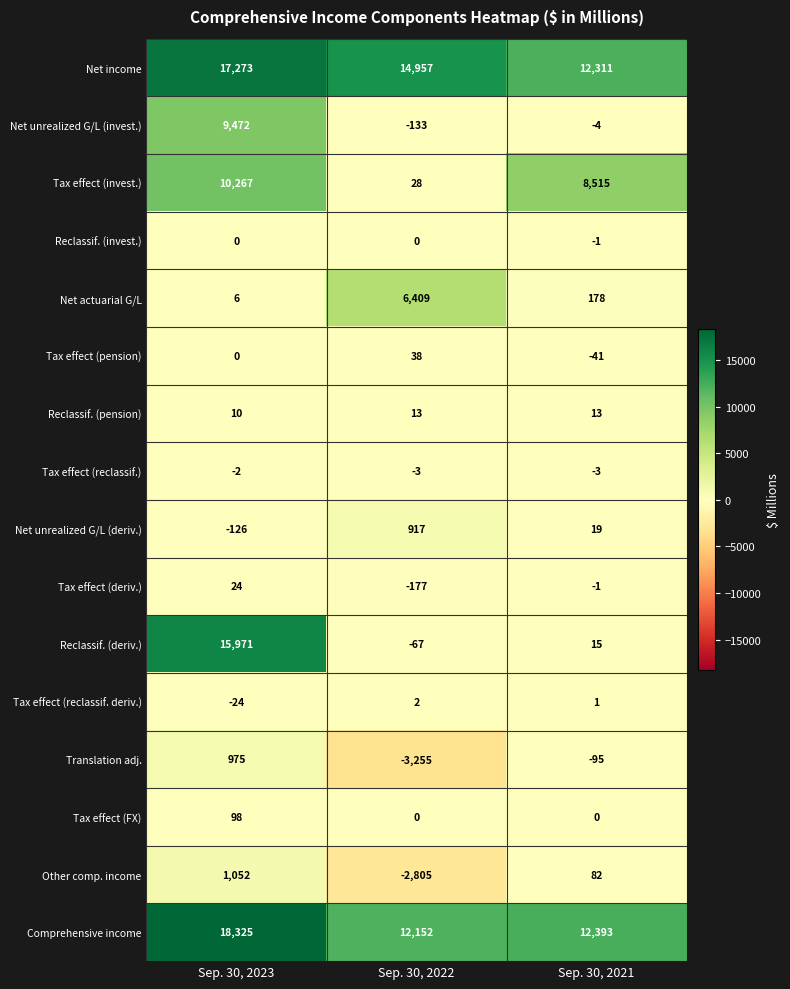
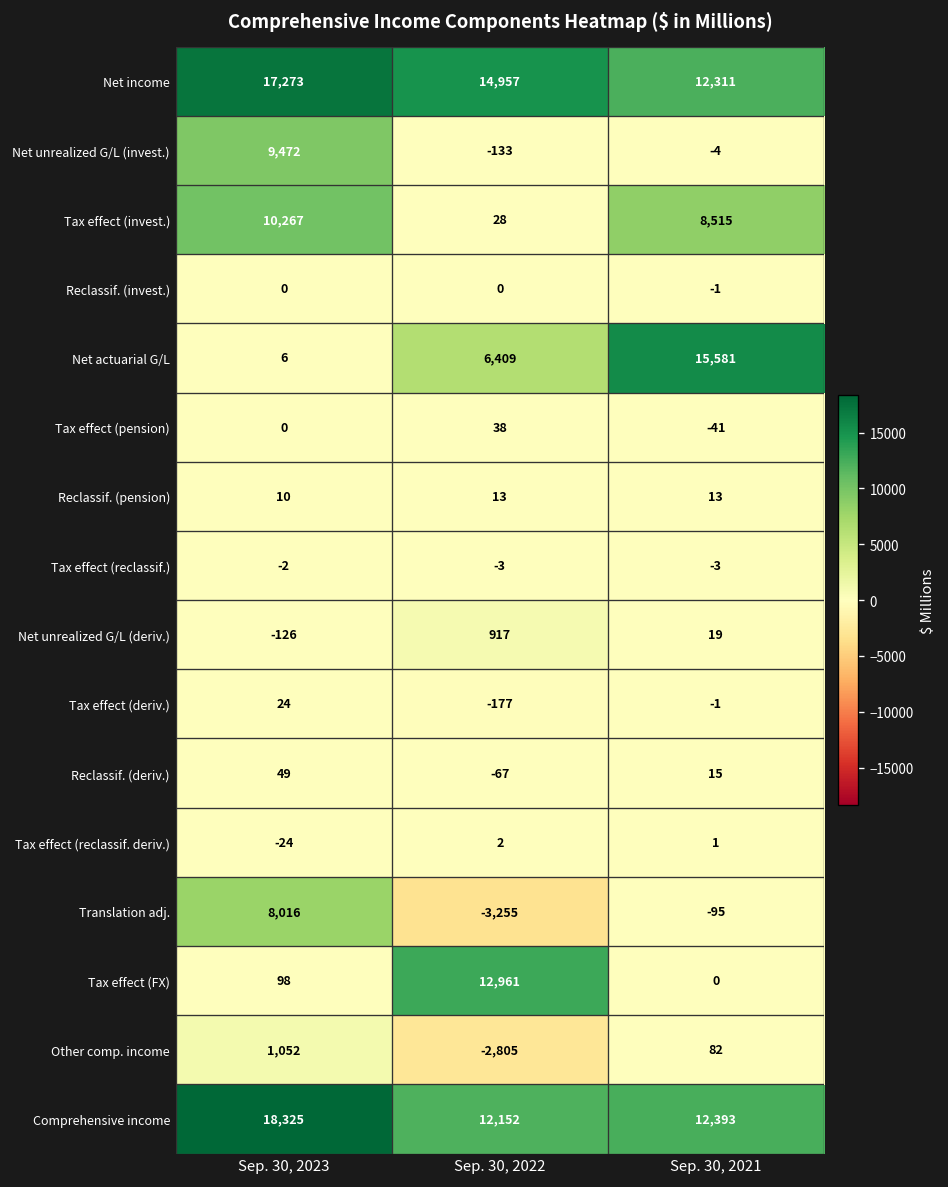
Net actuarial G/L, Sep. 30, 2021: 178 -> 15,581
Reclassif. (deriv.), Sep. 30, 2023: 15,971 -> 49
Translation adj., Sep. 30, 2023: 975 -> 8,016
Tax effect (FX), Sep. 30, 2022: 0 -> 12,961
